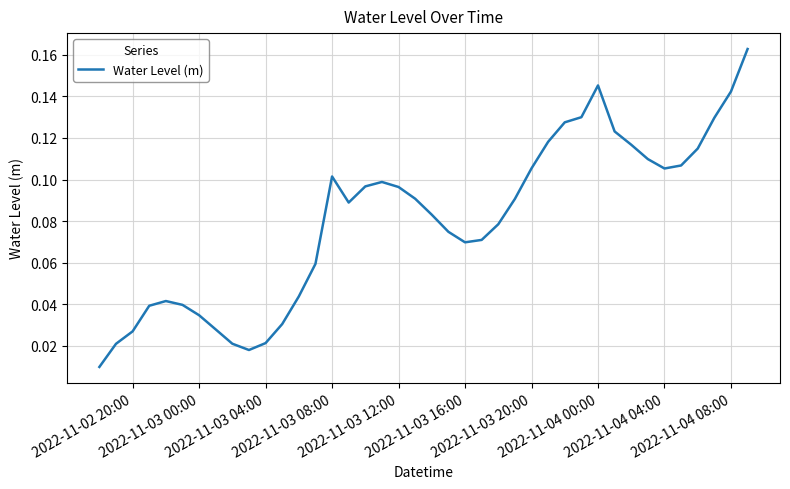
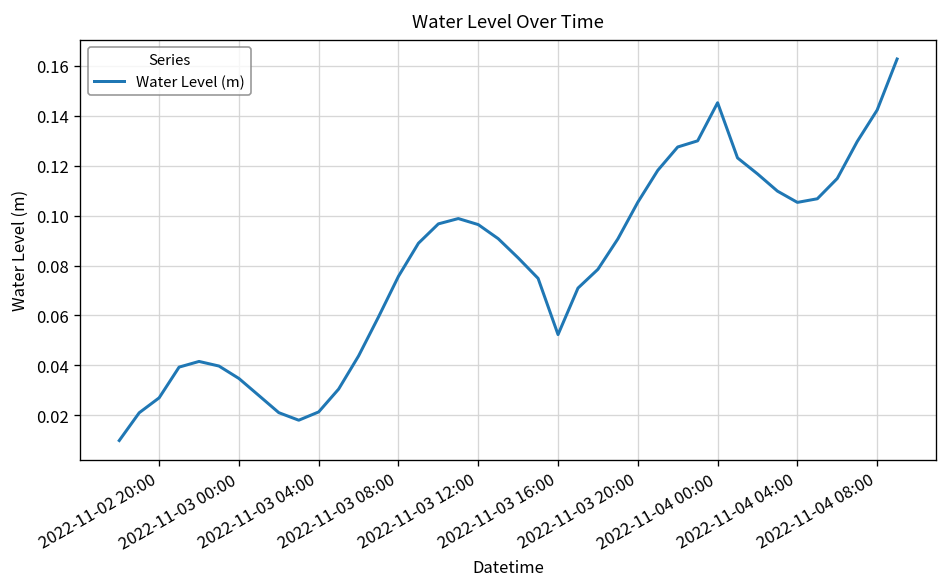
2022-11-03 08:00: 0.101 -> 0.076
2022-11-03 16:00: 0.070 -> 0.052
